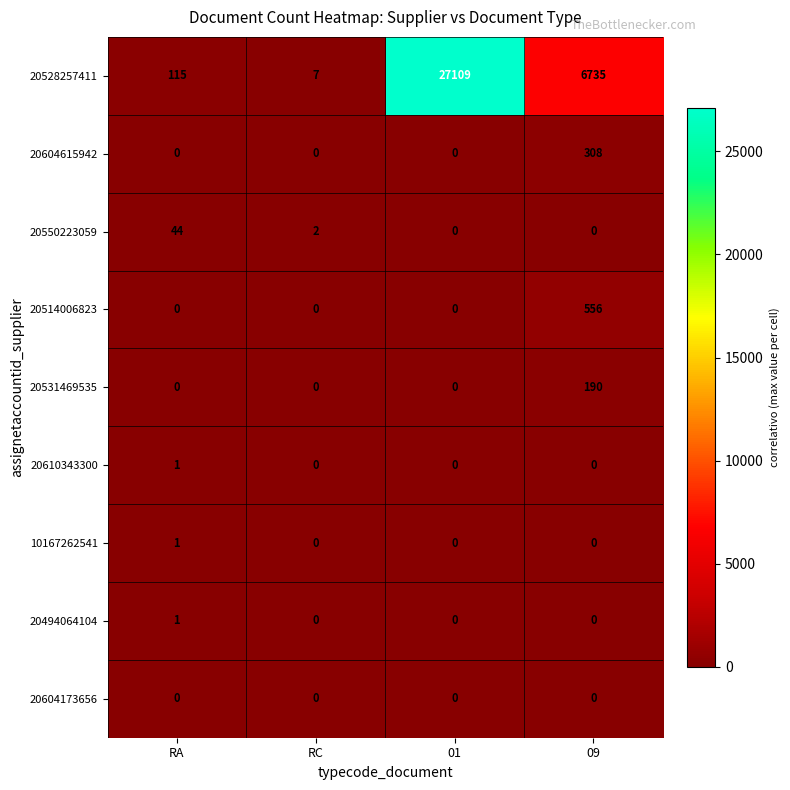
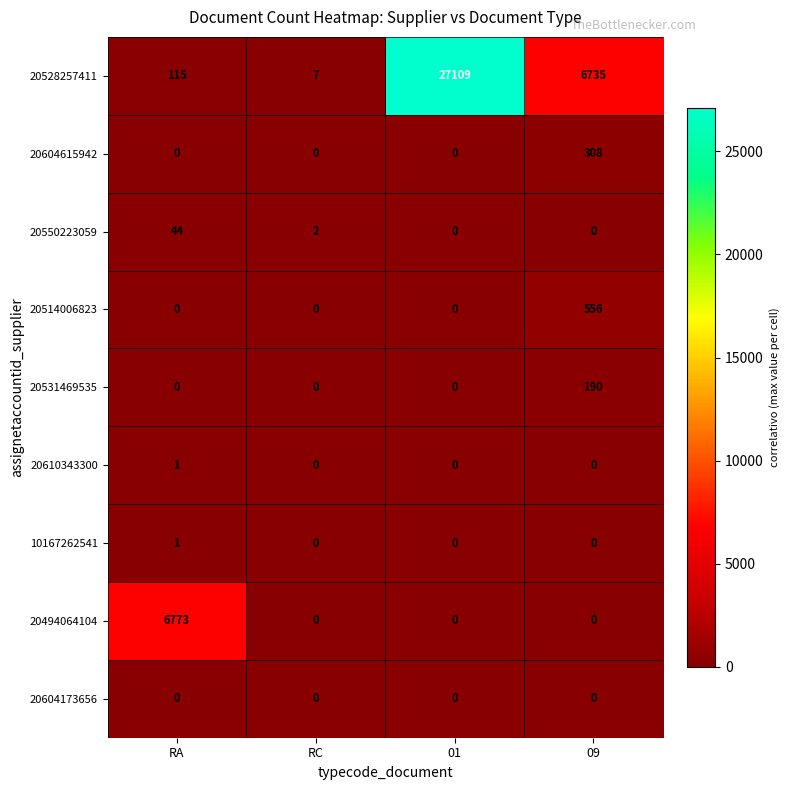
20494064104, RA: 1 -> 6773
